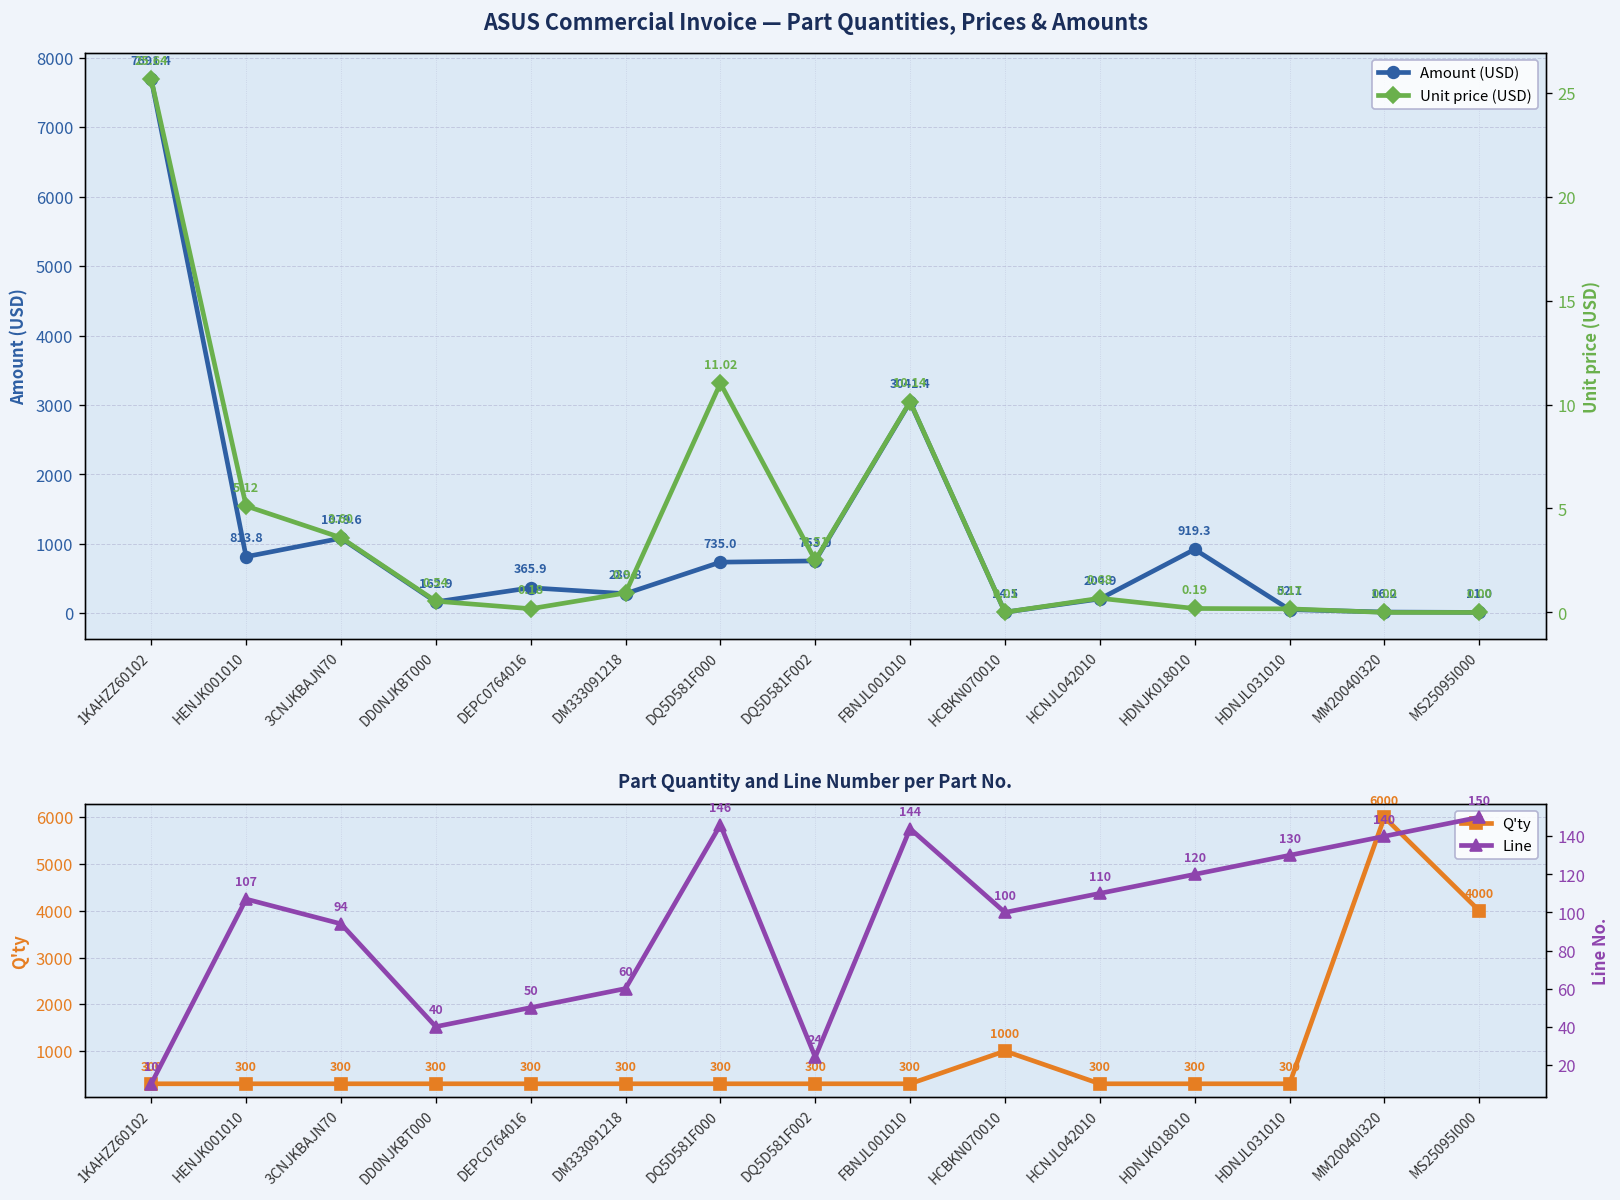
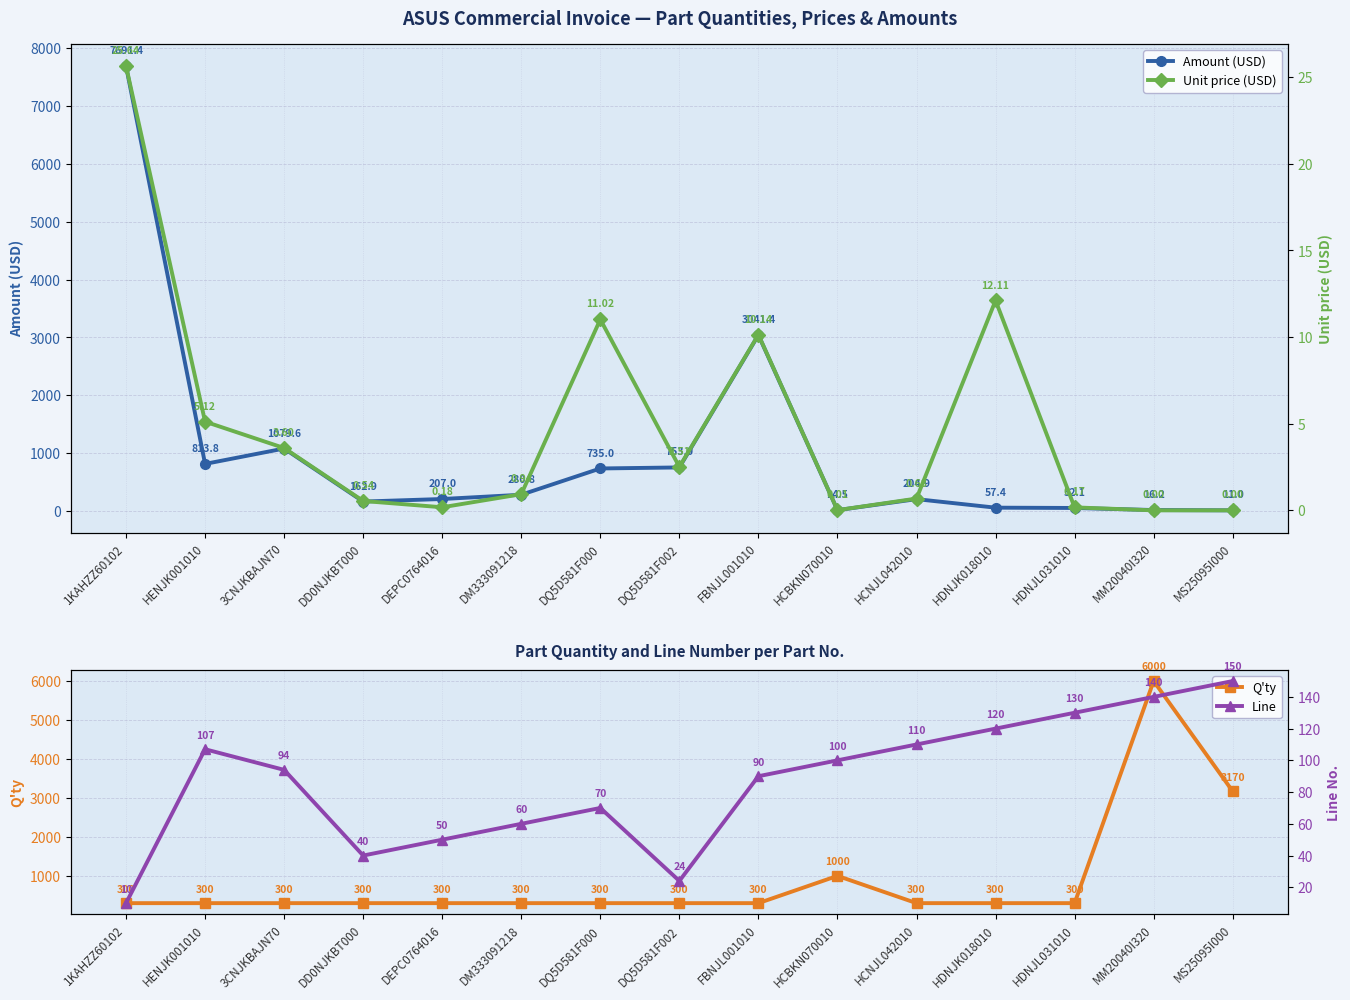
ASUS Commercial Invoice — Part Quantities, Prices & Amounts, Amount (USD), DEPC0764016: 365.9 -> 207.0
ASUS Commercial Invoice — Part Quantities, Prices & Amounts, Amount (USD), HDNJK018010: 919.3 -> 57.4
Part Quantity and Line Number per Part No., Q'ty, MS25095I000: 4000 -> 3170
ASUS Commercial Invoice — Part Quantities, Prices & Amounts, Unit price (USD), HDNJK018010: 0.19 -> 12.11
Part Quantity and Line Number per Part No., Line, DQ5D581F000: 146 -> 70
Part Quantity and Line Number per Part No., Line, FBNJL001010: 144 -> 90
